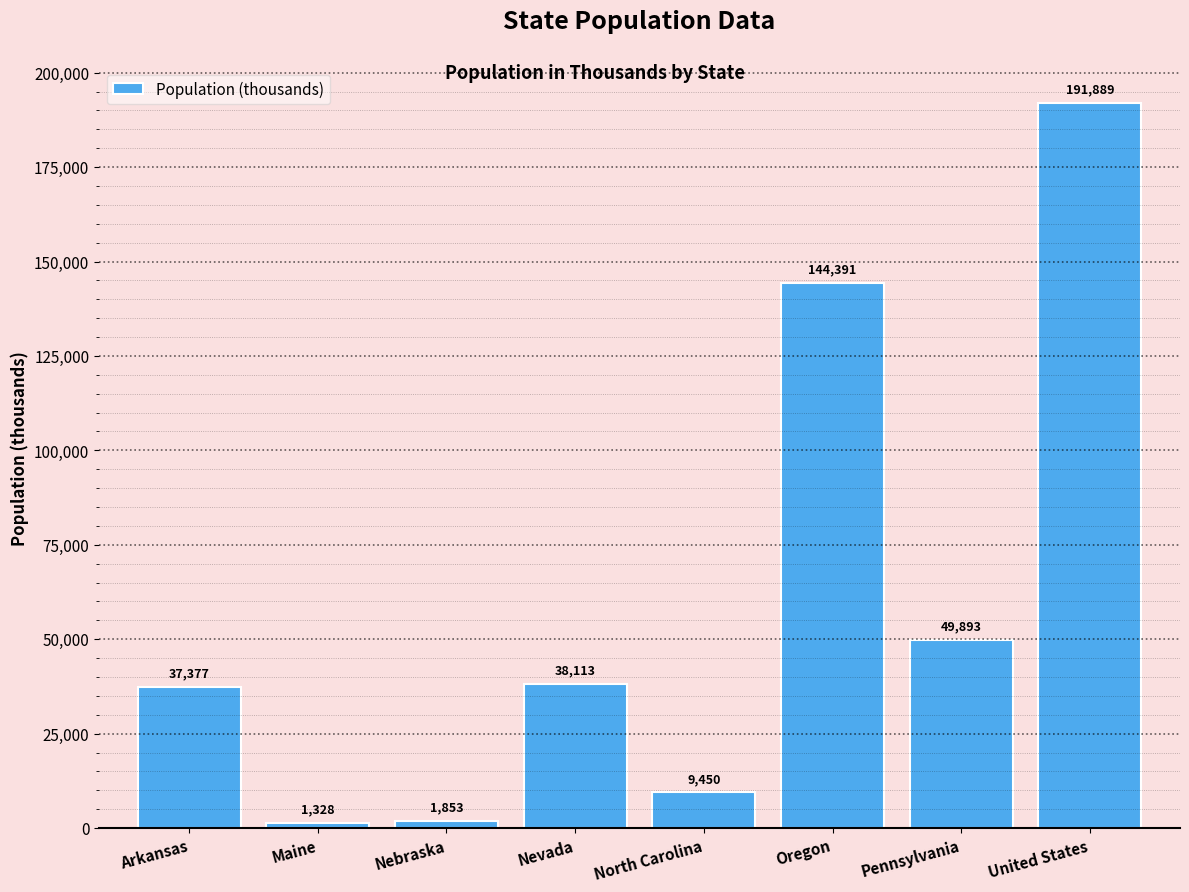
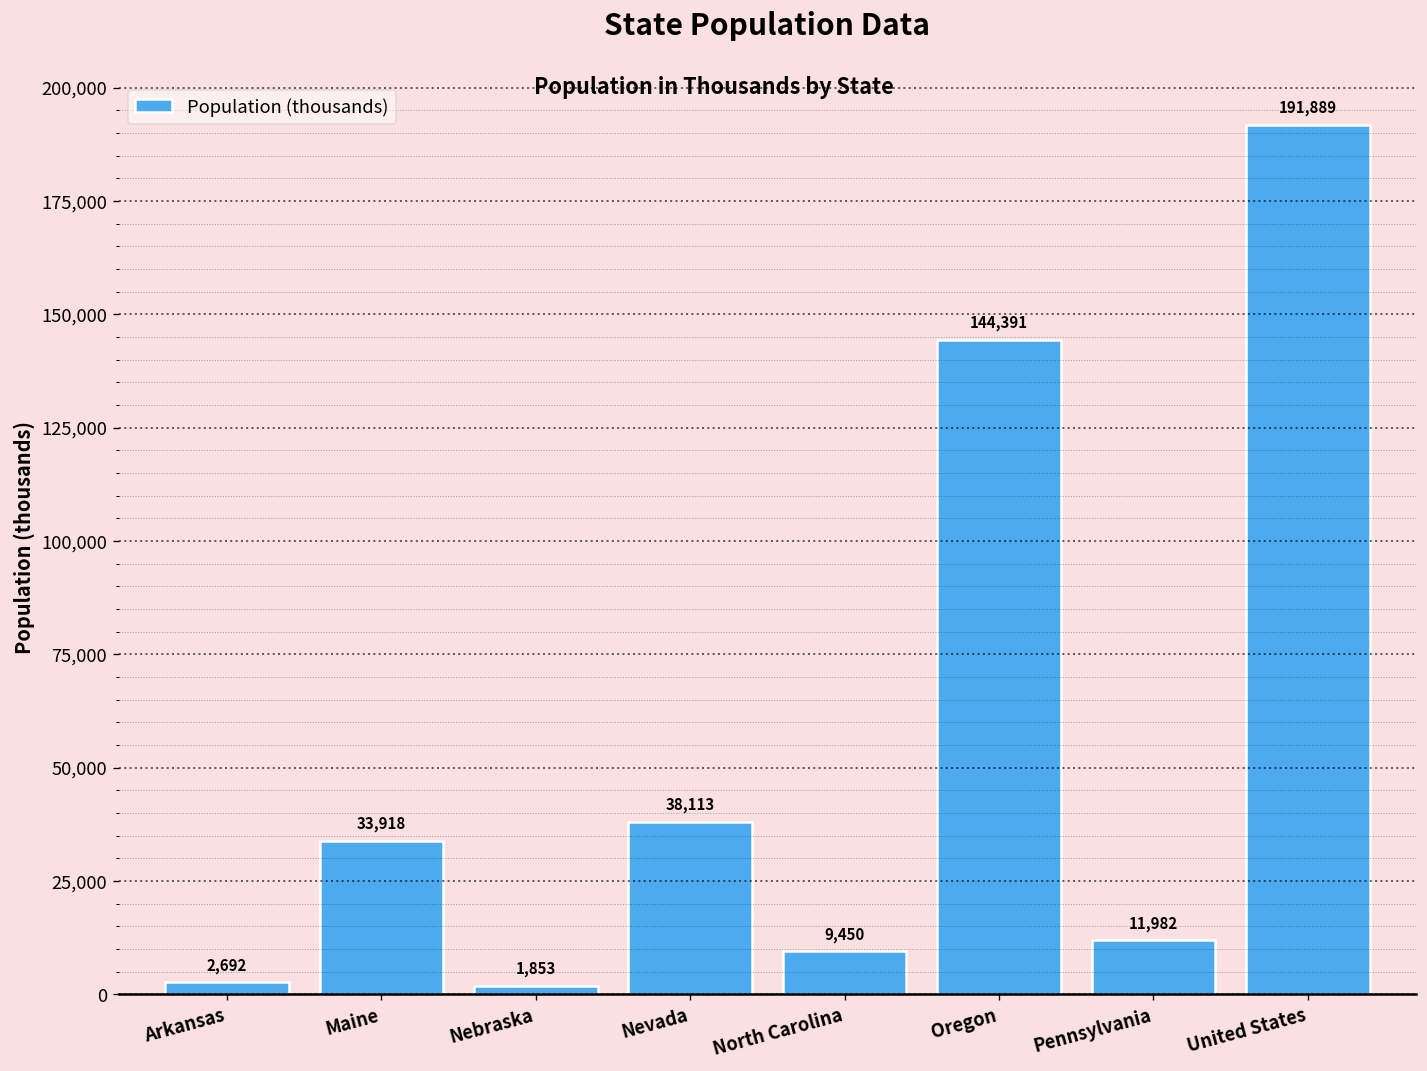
Arkansas: 37,377 -> 2,692
Maine: 1,328 -> 33,918
Pennsylvania: 49,893 -> 11,982
